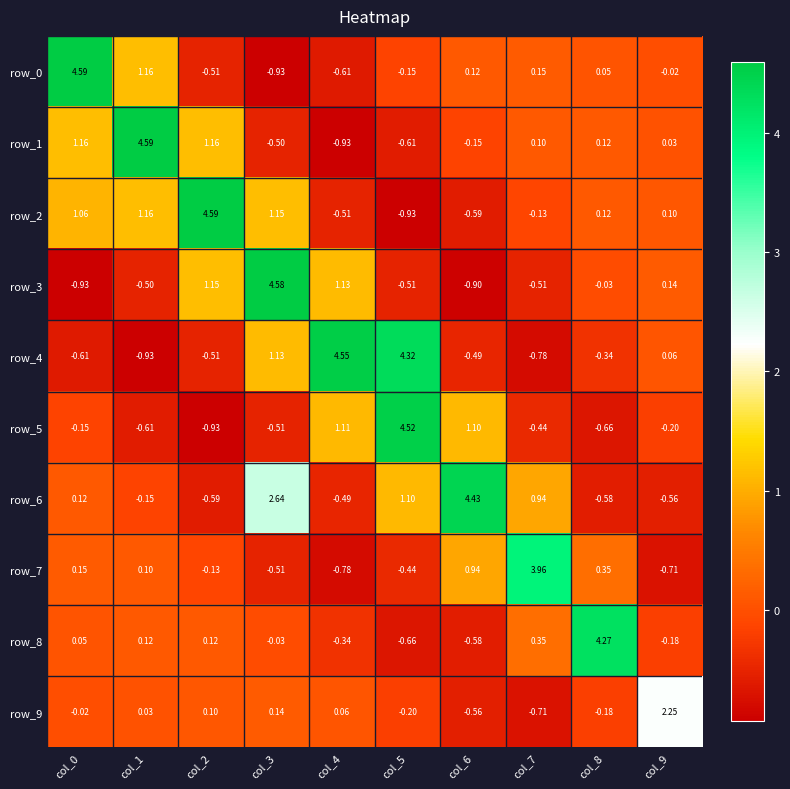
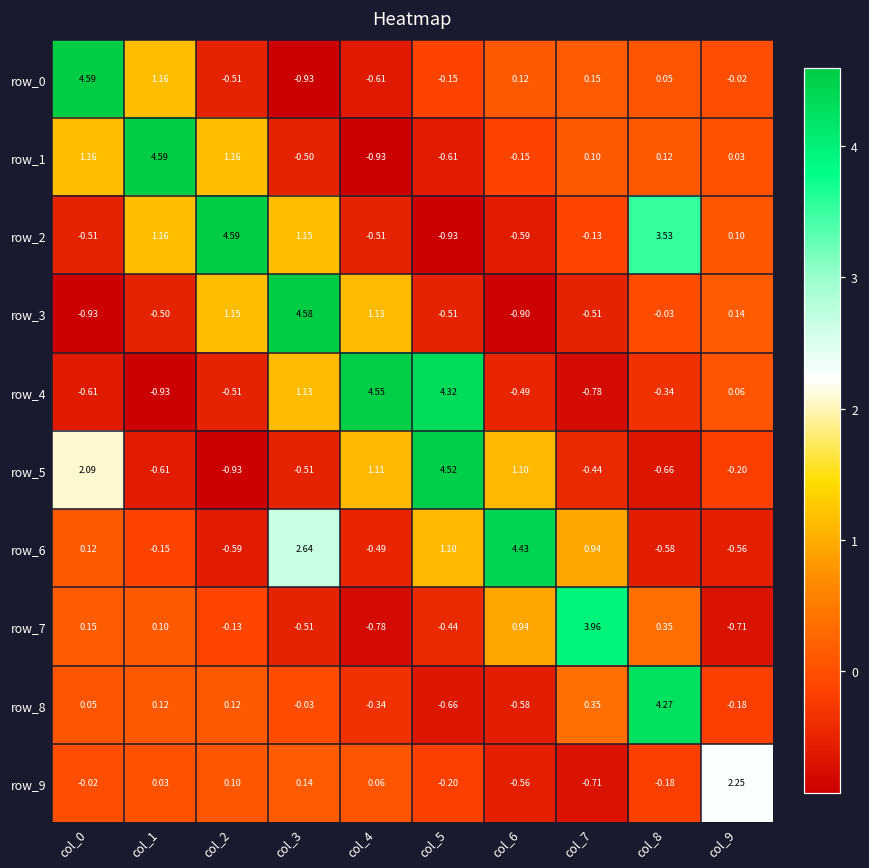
row_2, col_0: 1.06 -> -0.51
row_2, col_8: 0.12 -> 3.53
row_5, col_0: -0.15 -> 2.09
